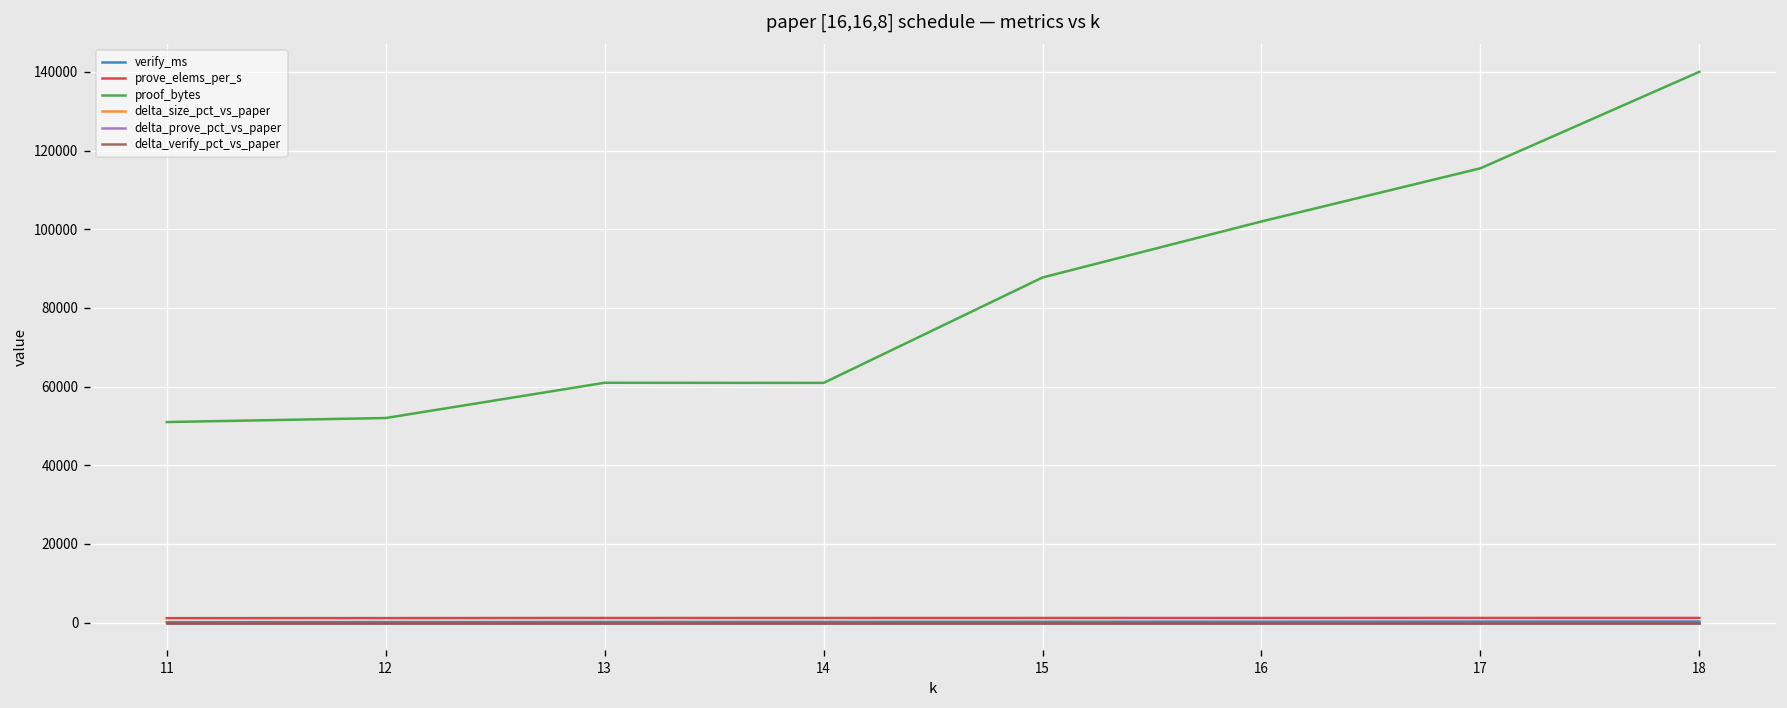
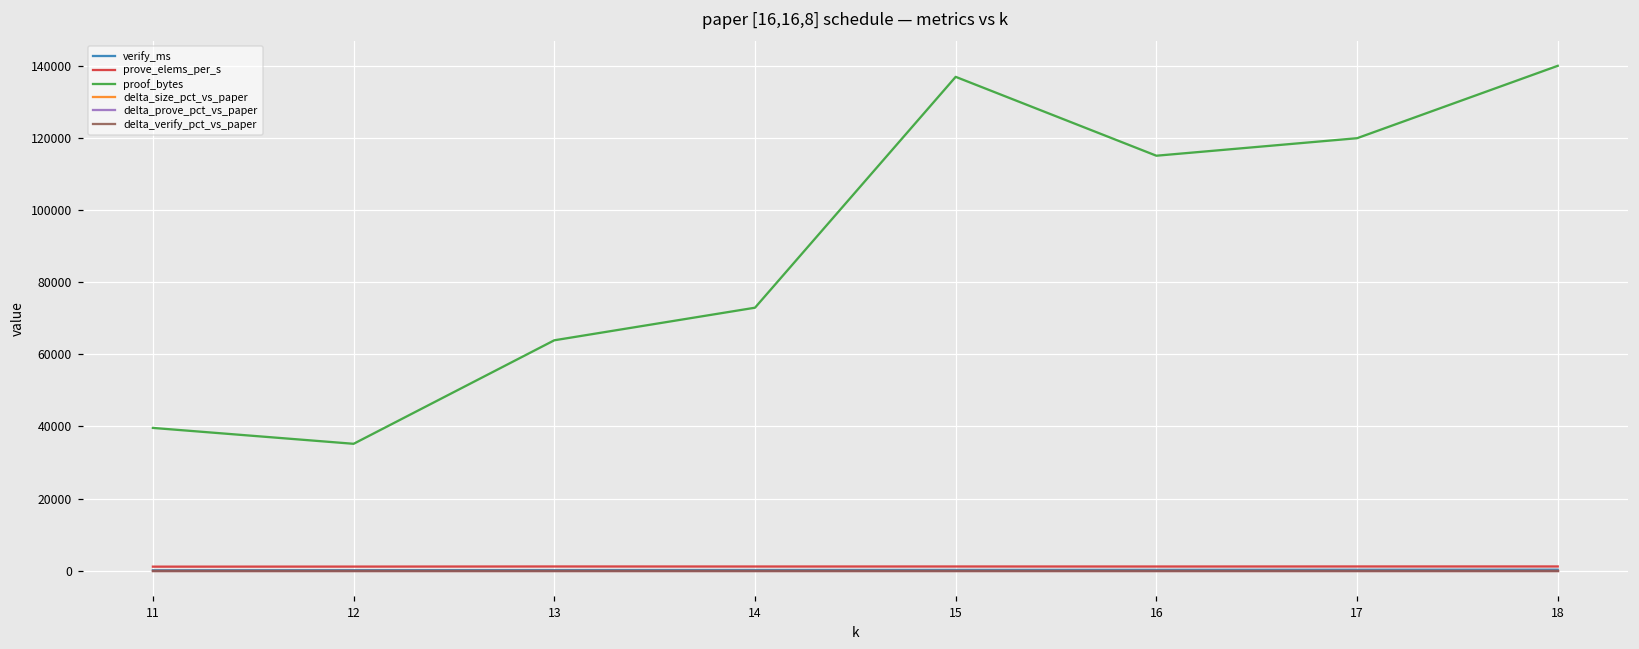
proof_bytes, 11: 51000 -> 40000
proof_bytes, 12: 52000 -> 35000
proof_bytes, 13: 61000 -> 64000
proof_bytes, 14: 61000 -> 73000
proof_bytes, 15: 88000 -> 137000
proof_bytes, 16: 102000 -> 115000
proof_bytes, 17: 115000 -> 120000
